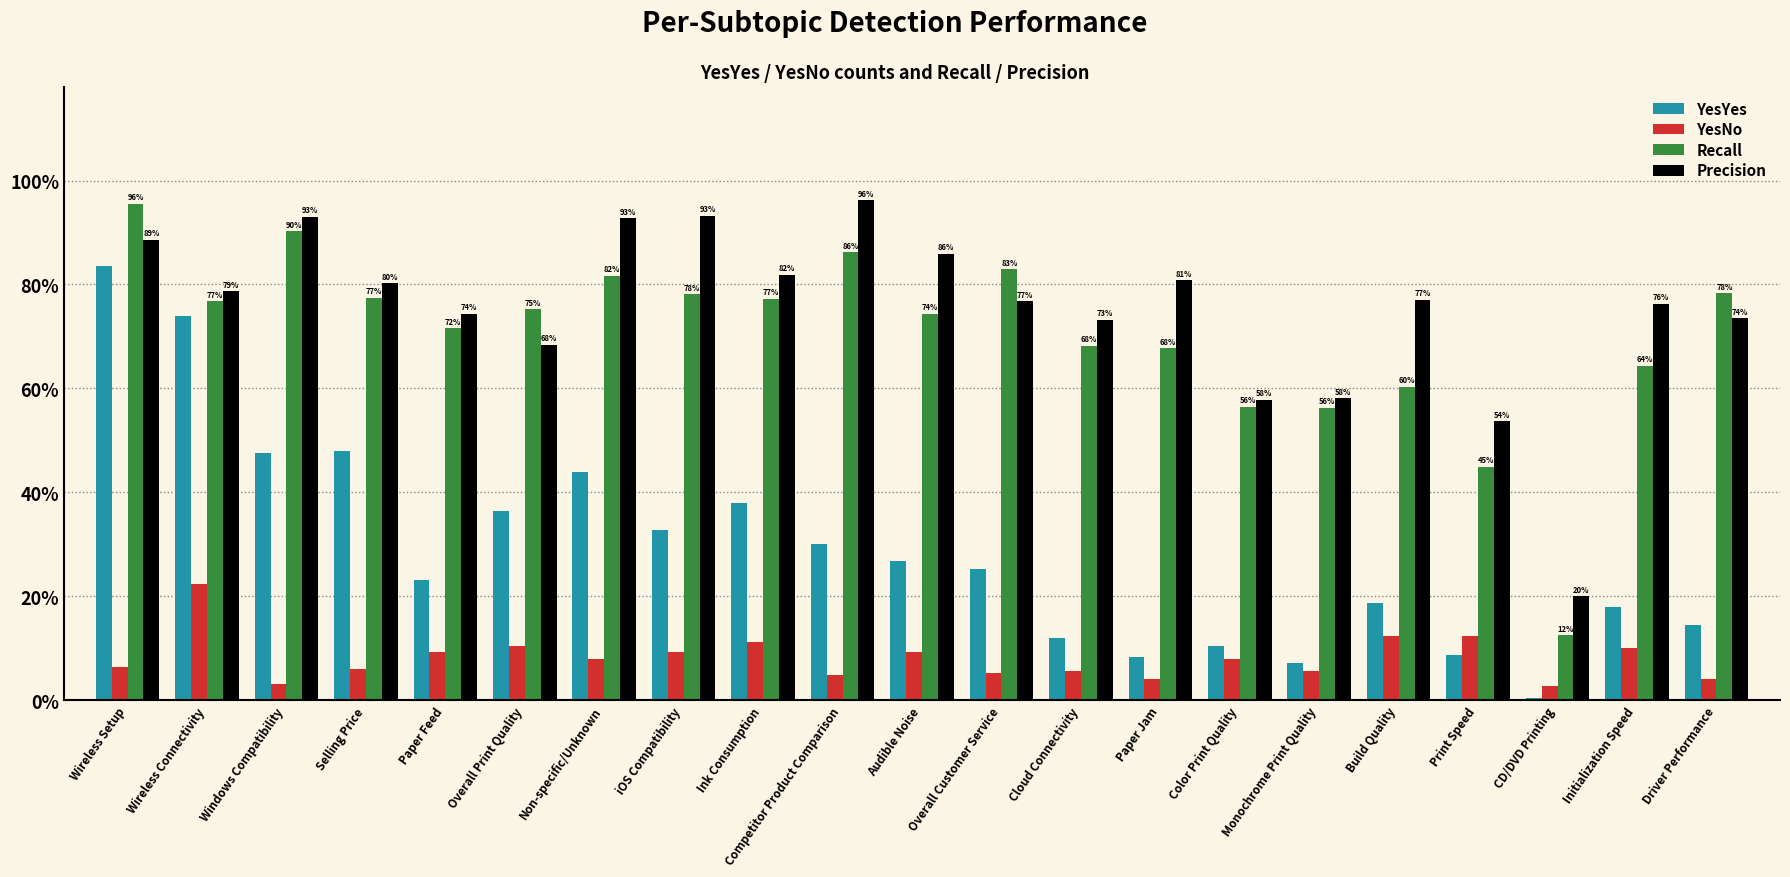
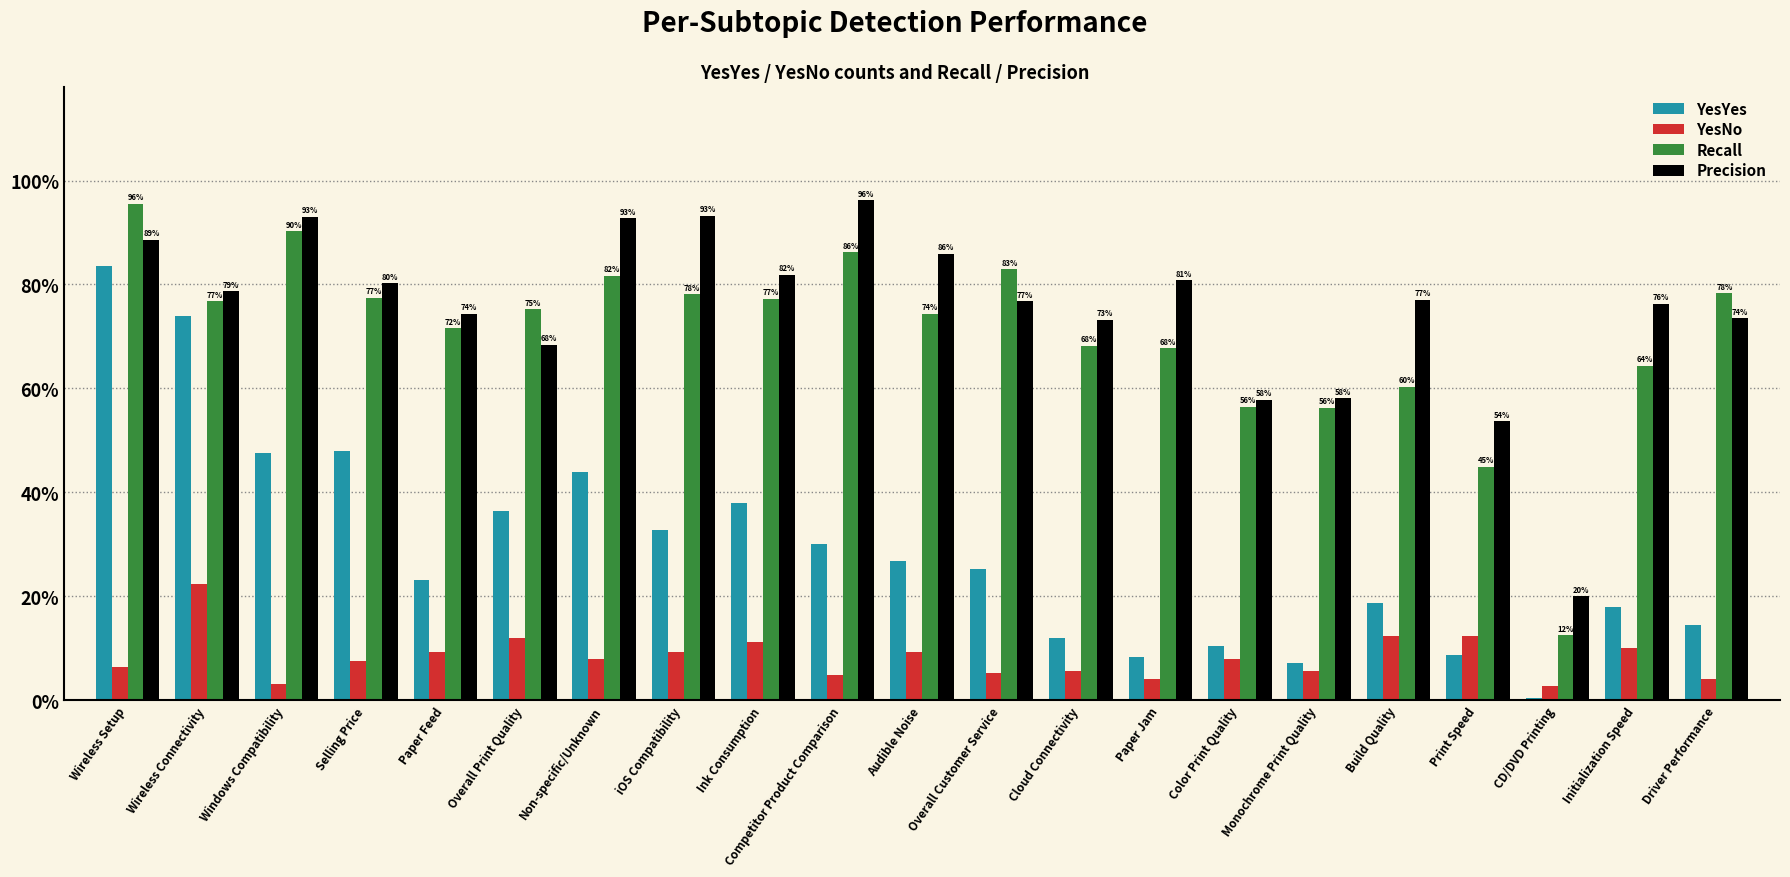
YesNo, Selling Price: 6% -> 8%
YesNo, Overall Print Quality: 10% -> 12%
